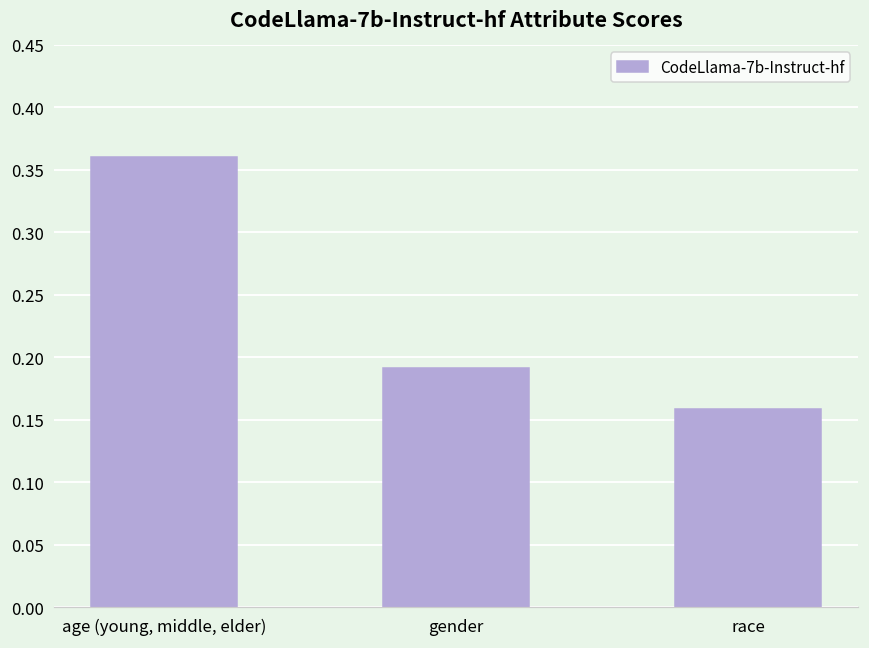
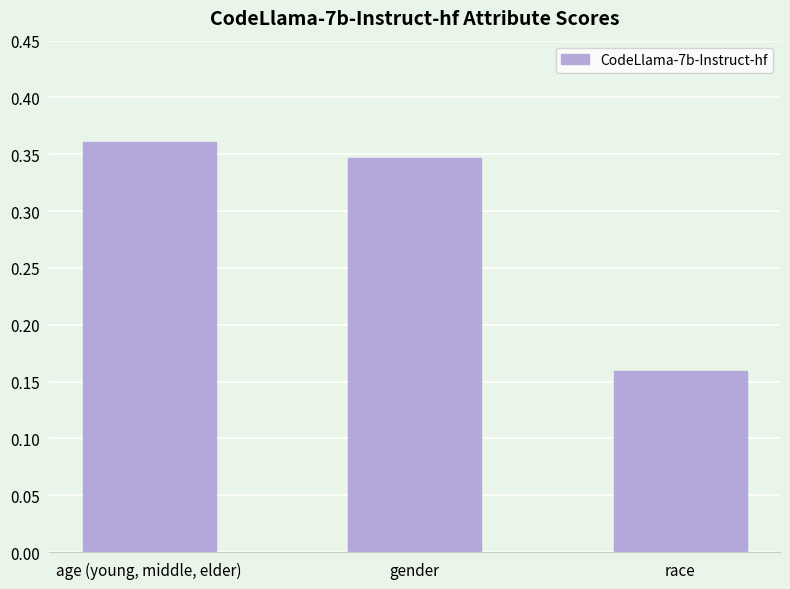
gender: 0.191 -> 0.347
